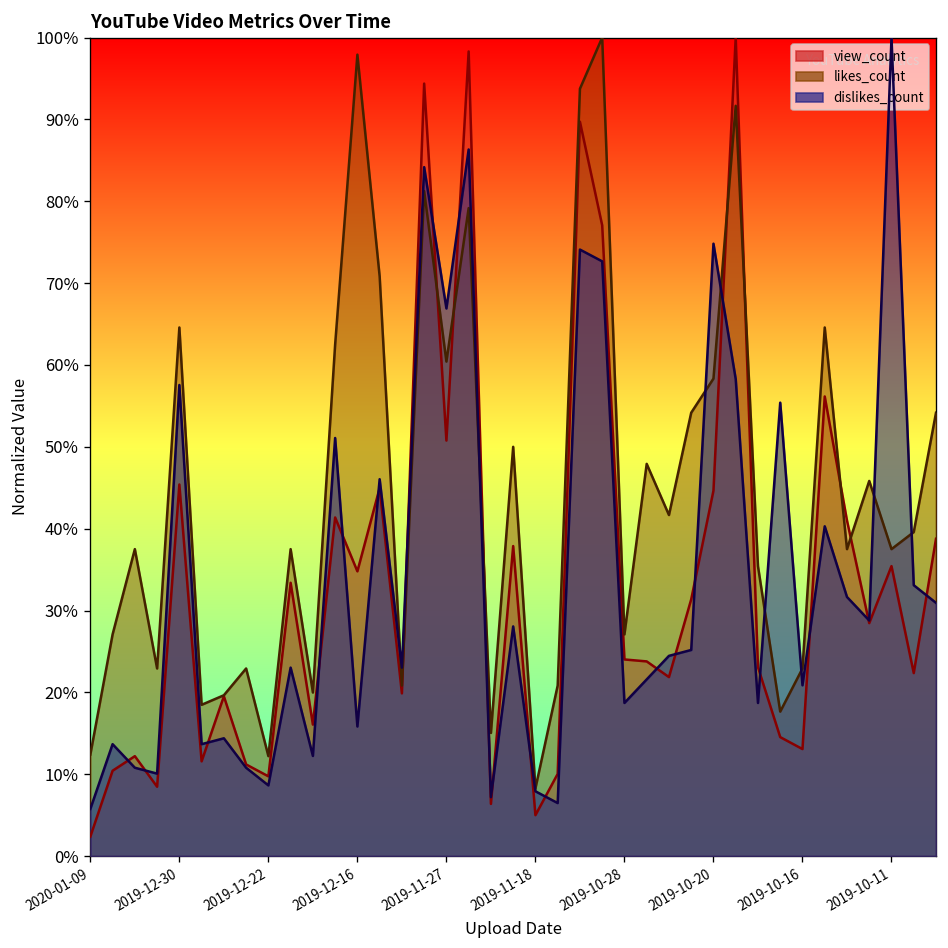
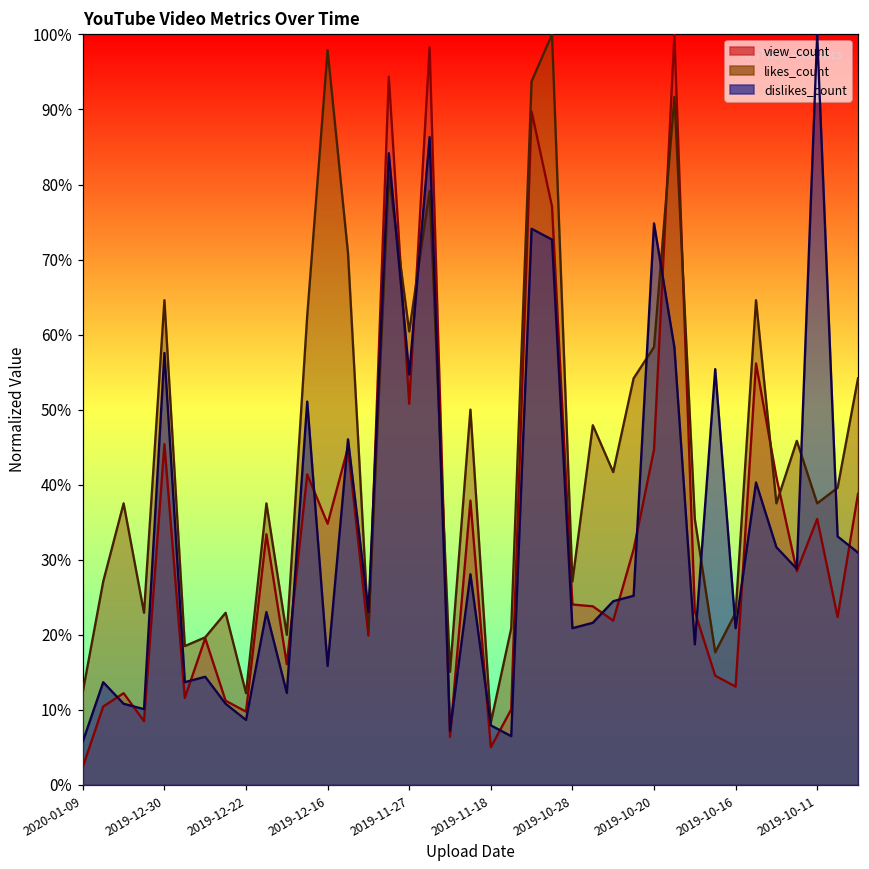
dislikes_count, 2019-11-27: 67% -> 55%
dislikes_count, 2019-10-28: 19% -> 21%
